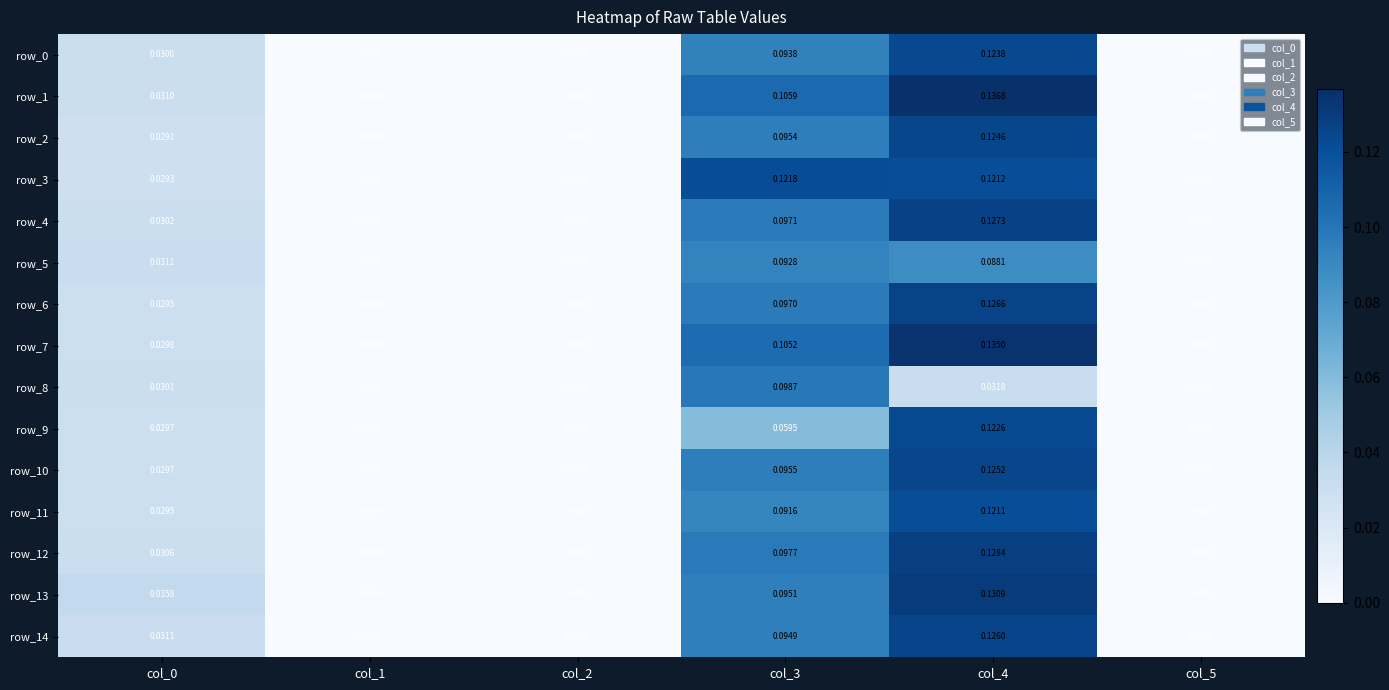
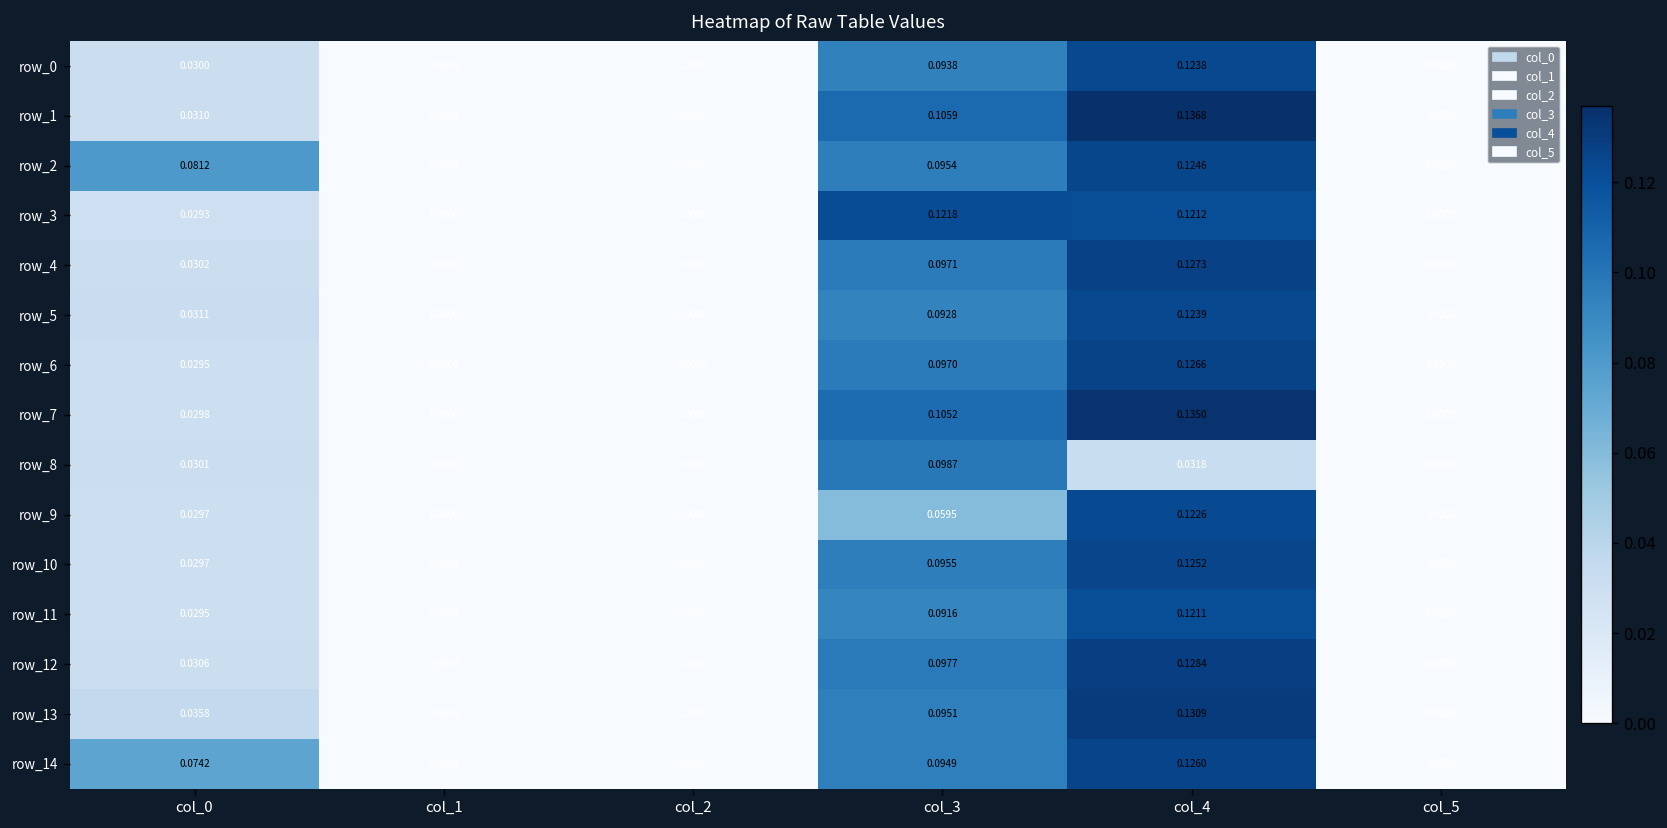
row_2, col_0: 0.0291 -> 0.0812
row_5, col_4: 0.0881 -> 0.1239
row_14, col_0: 0.0311 -> 0.0742
